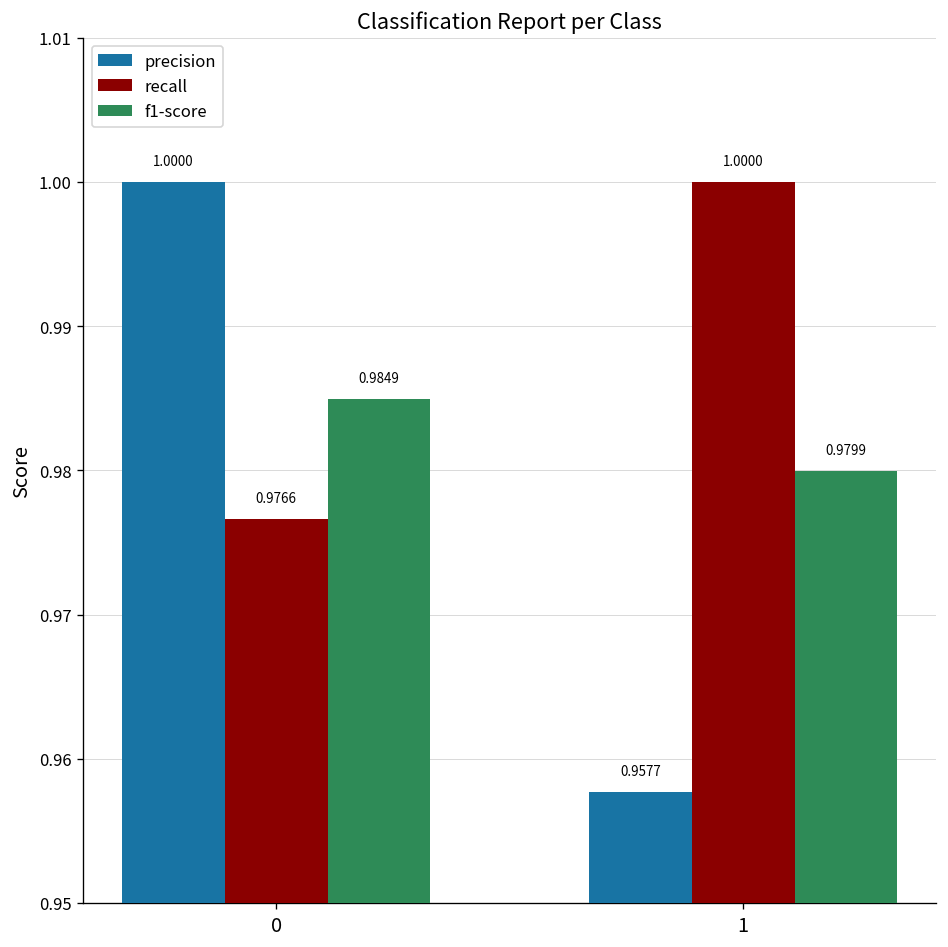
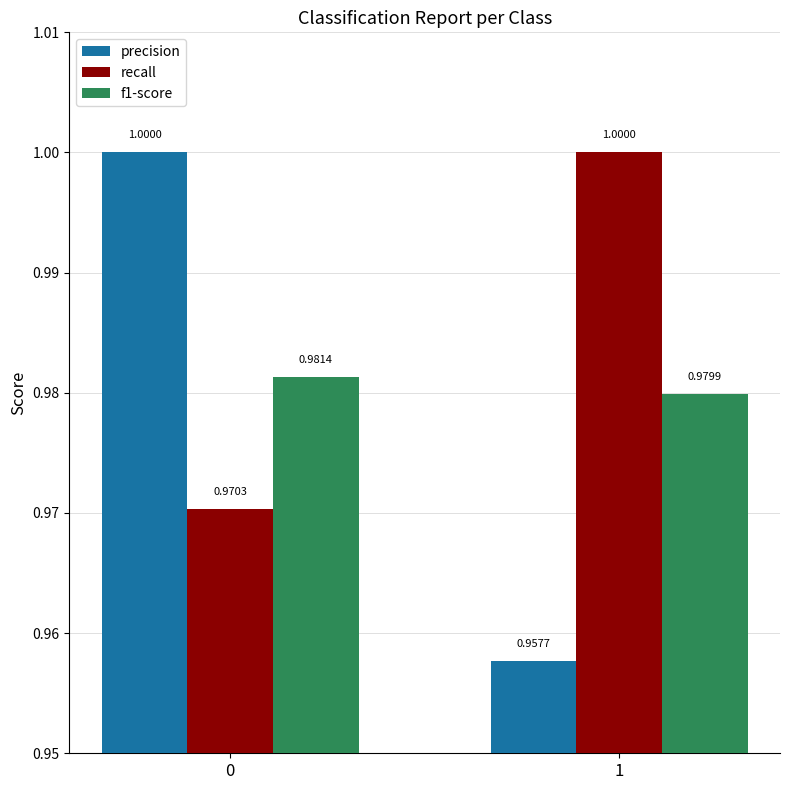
recall, 0: 0.9766 -> 0.9703
f1-score, 0: 0.9849 -> 0.9814
